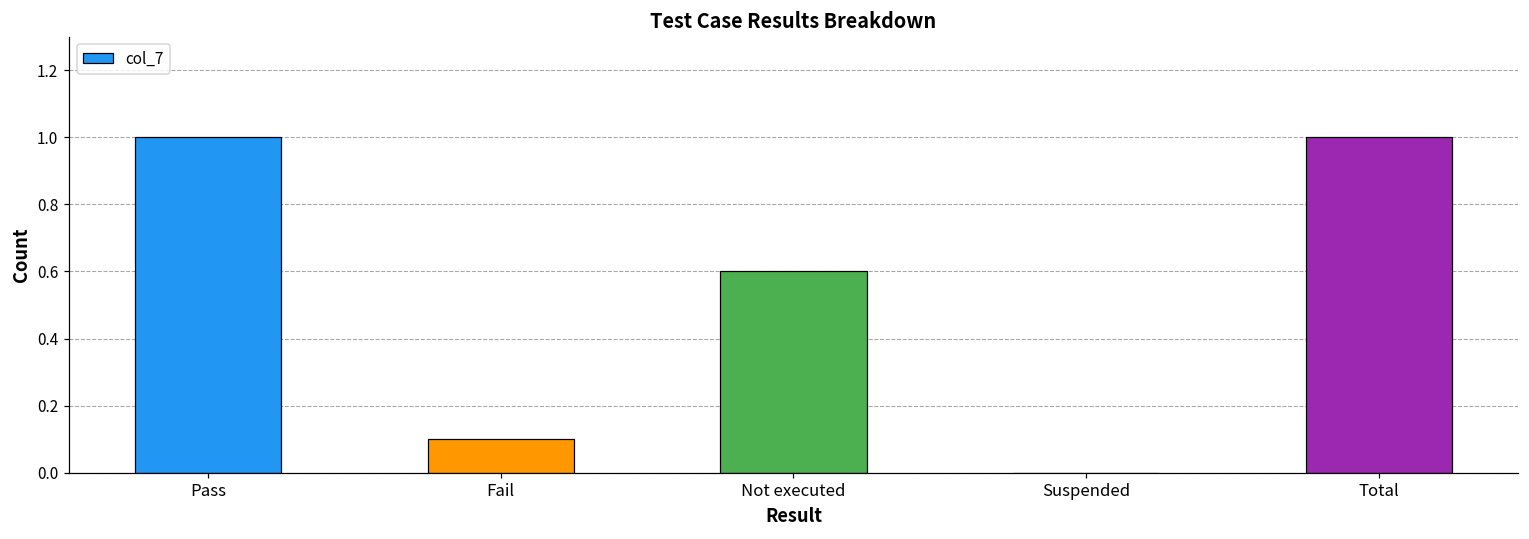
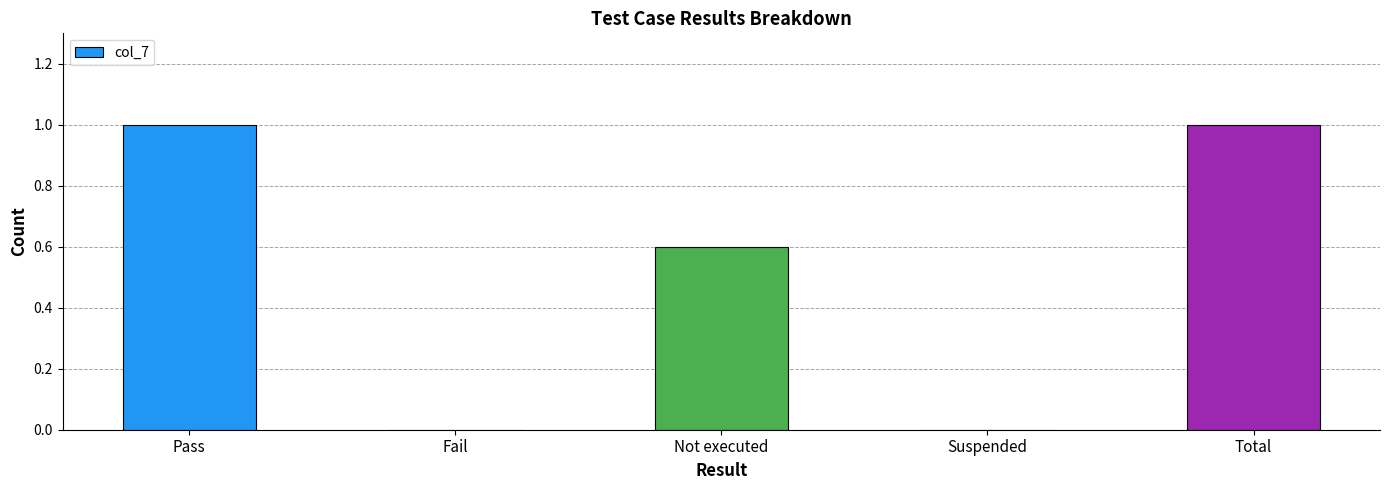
Fail: 0.1 -> 0.0
